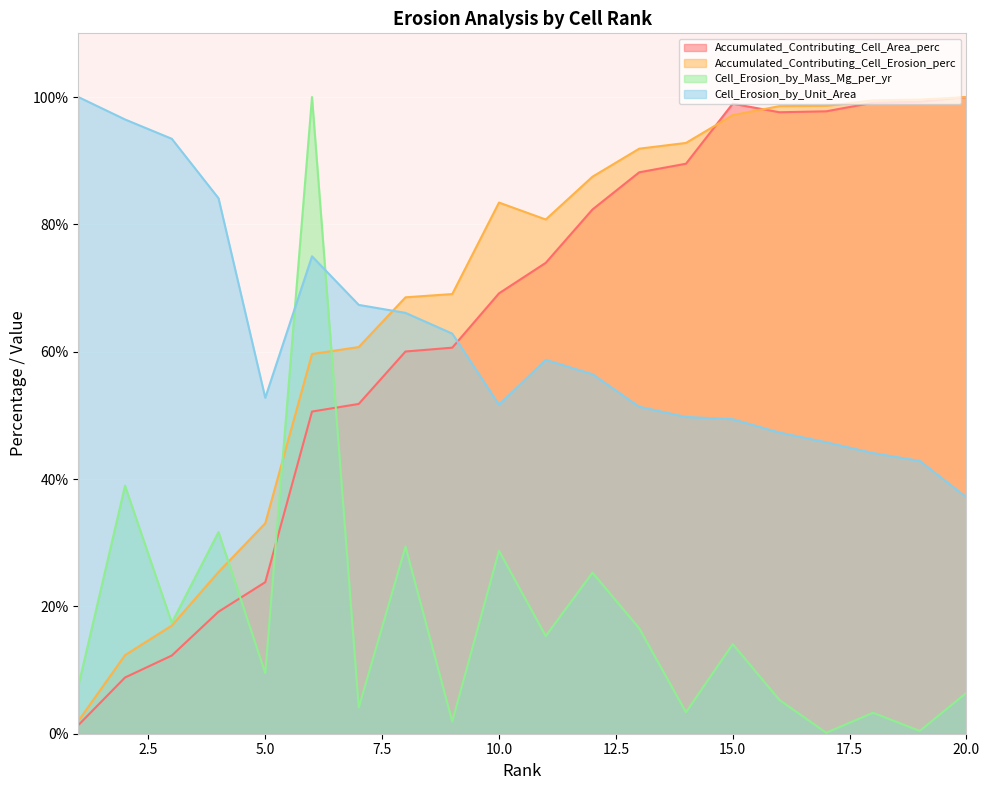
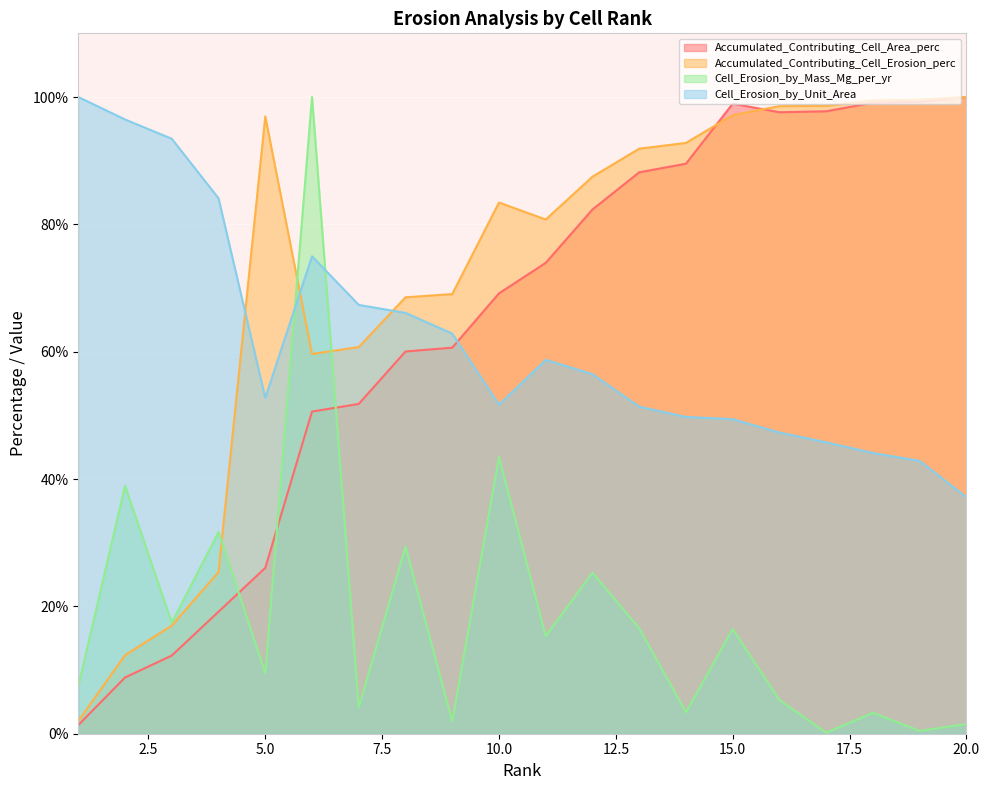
Accumulated_Contributing_Cell_Area_perc, 5.0: 24% -> 26%
Accumulated_Contributing_Cell_Erosion_perc, 5.0: 33% -> 97%
Cell_Erosion_by_Mass_Mg_per_yr, 10.0: 29% -> 43%
Cell_Erosion_by_Mass_Mg_per_yr, 15.0: 14% -> 16%
Cell_Erosion_by_Mass_Mg_per_yr, 20.0: 6% -> 2%
